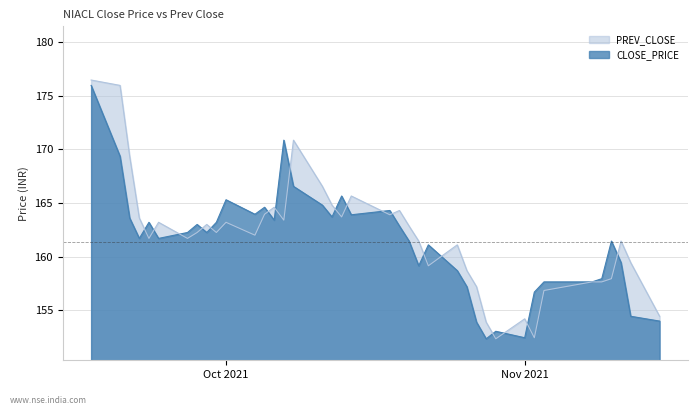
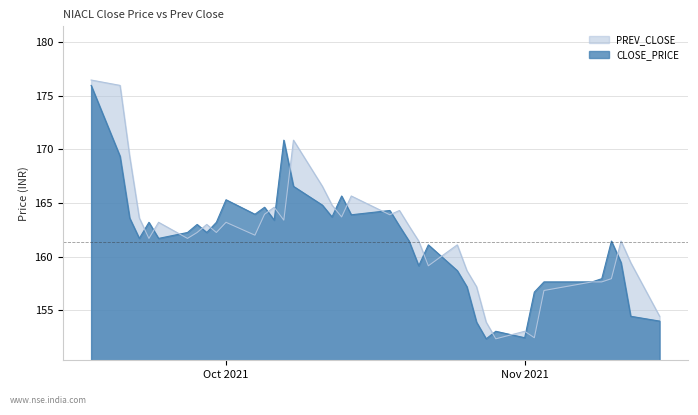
PREV_CLOSE, Nov 2021: 154.2 -> 153.1
